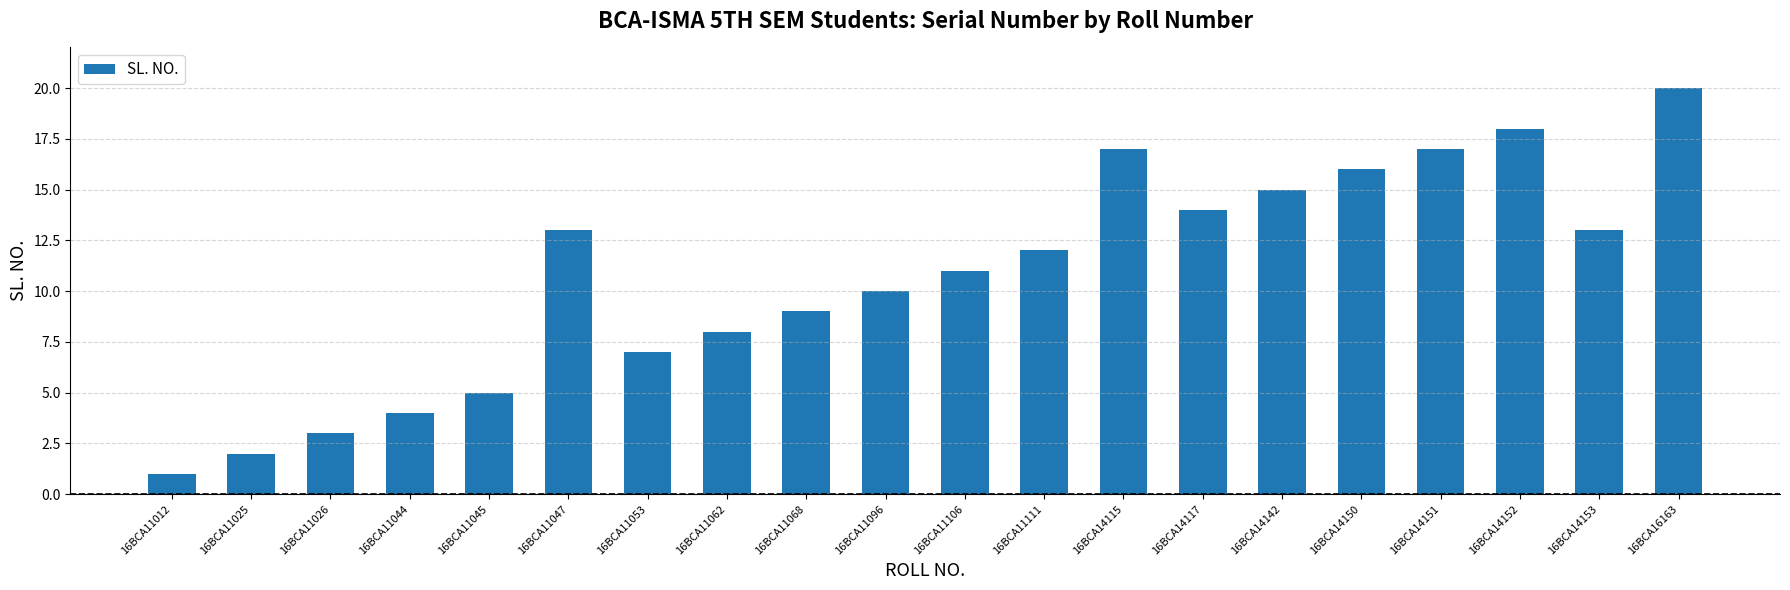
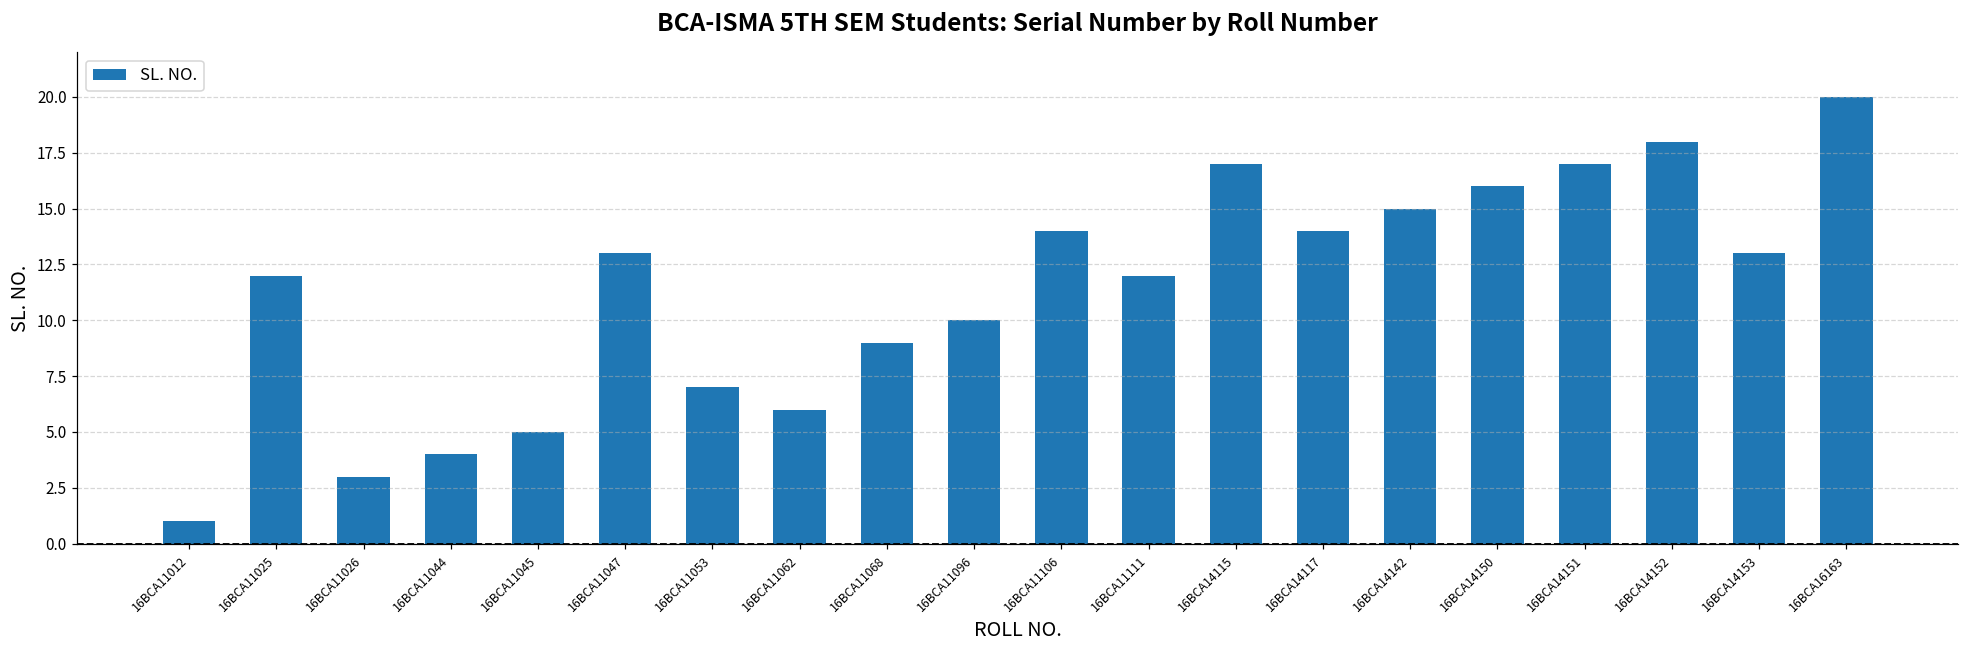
16BCA11025: 2 -> 12
16BCA11062: 8 -> 6
16BCA11106: 11 -> 14
